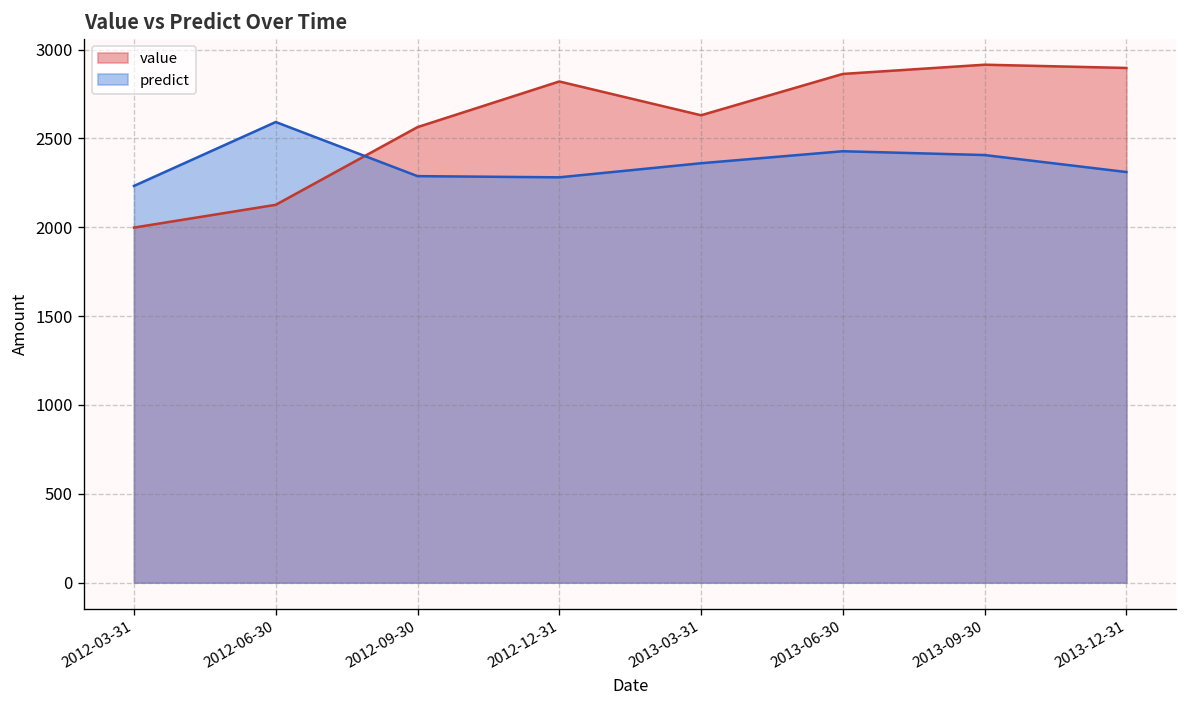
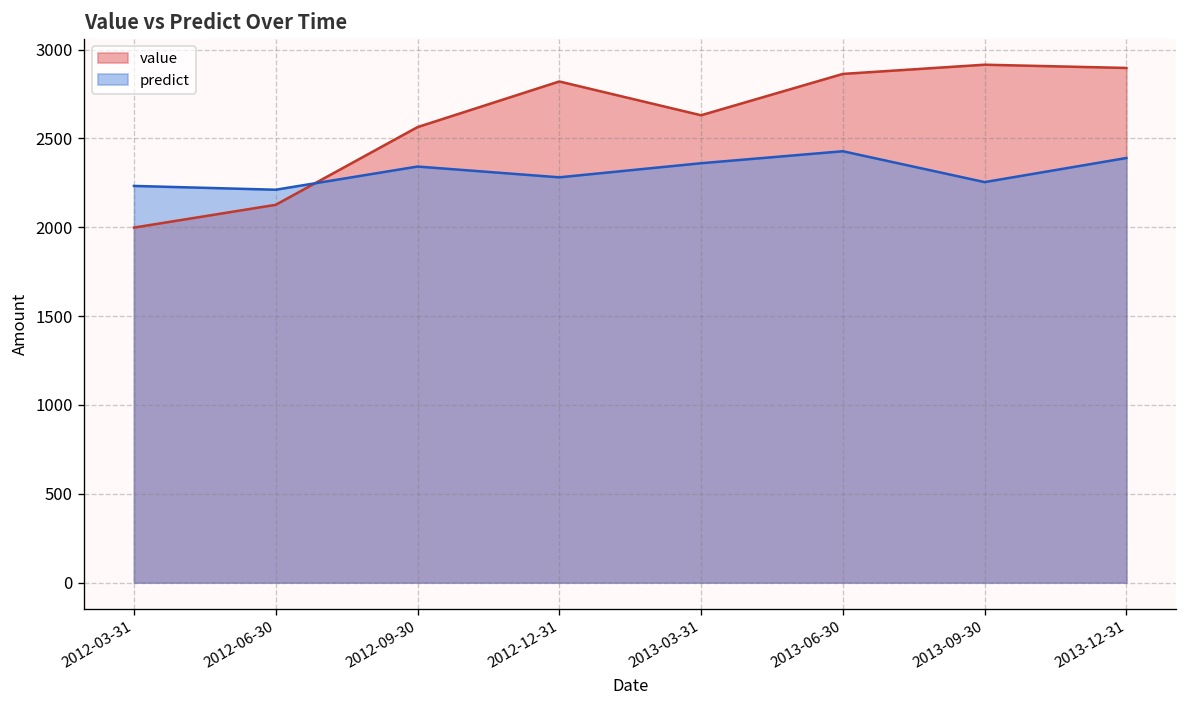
predict, 2012-06-30: 2590 -> 2210
predict, 2012-09-30: 2290 -> 2340
predict, 2013-09-30: 2410 -> 2250
predict, 2013-12-31: 2310 -> 2390
